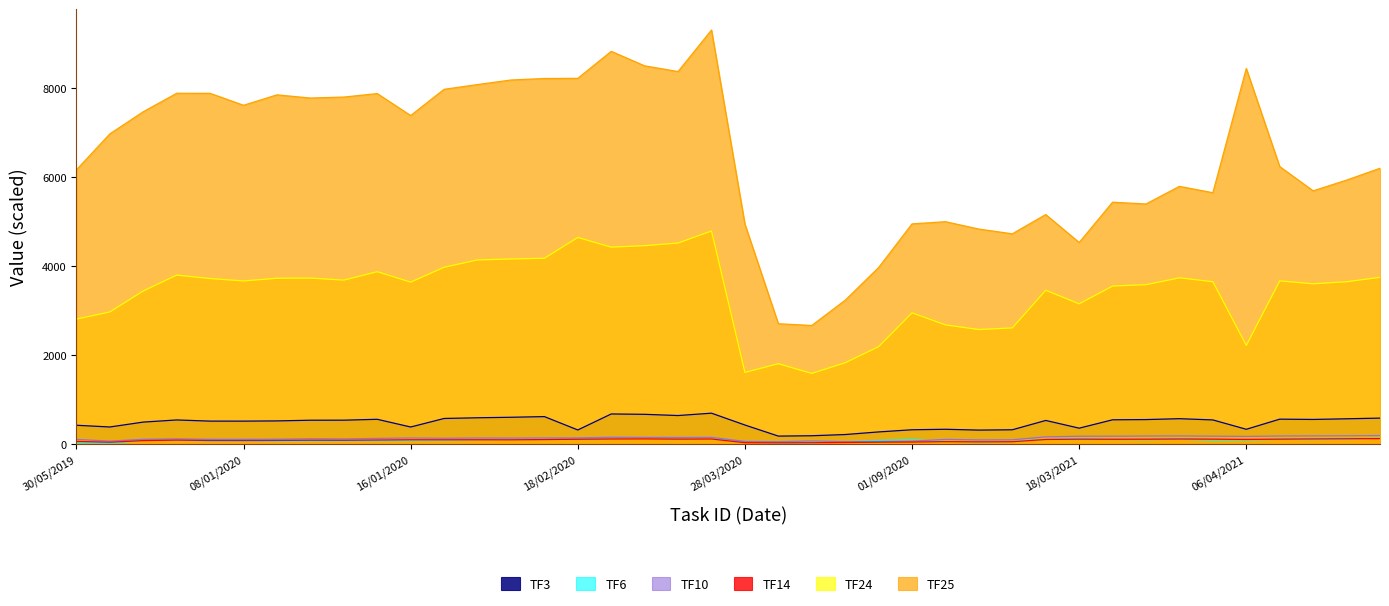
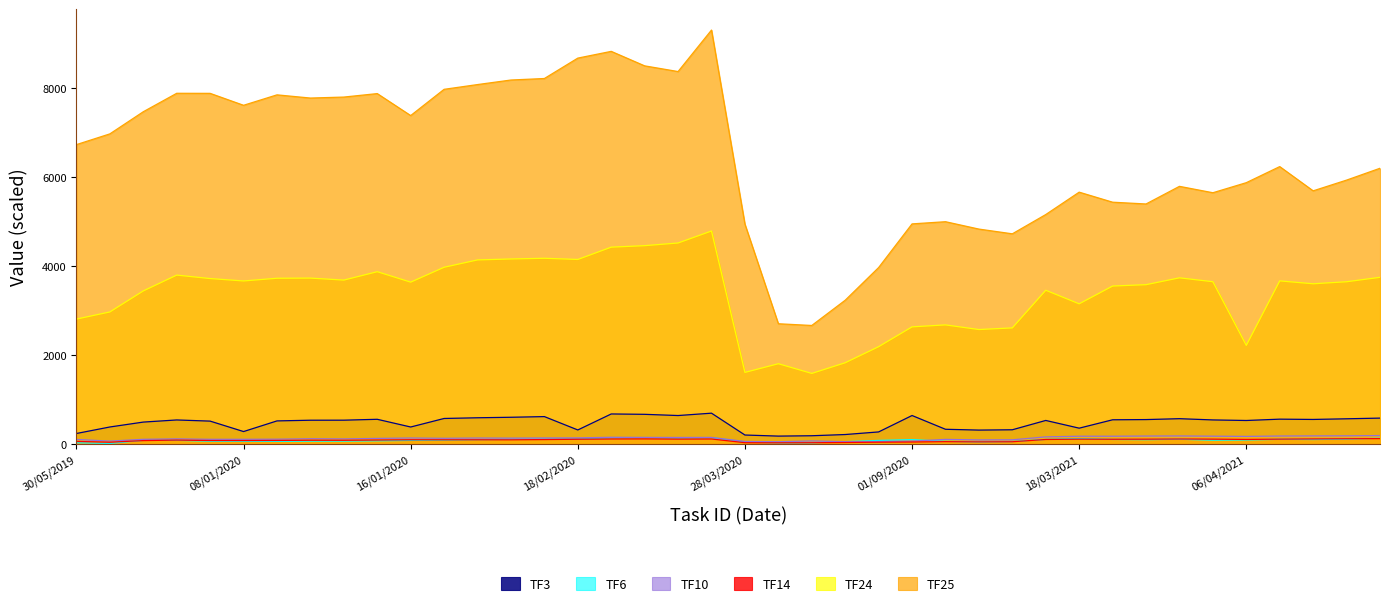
TF3, 30/05/2019: 400 -> 200
TF25, 30/05/2019: 6200 -> 6700
TF3, 08/01/2020: 500 -> 300
TF24, 18/02/2020: 4700 -> 4200
TF25, 18/02/2020: 8200 -> 8700
TF3, 28/03/2020: 400 -> 200
TF3, 01/09/2020: 300 -> 600
TF24, 01/09/2020: 3000 -> 2600
TF25, 18/03/2021: 4500 -> 5700
TF3, 06/04/2021: 300 -> 500
TF25, 06/04/2021: 8400 -> 5900
